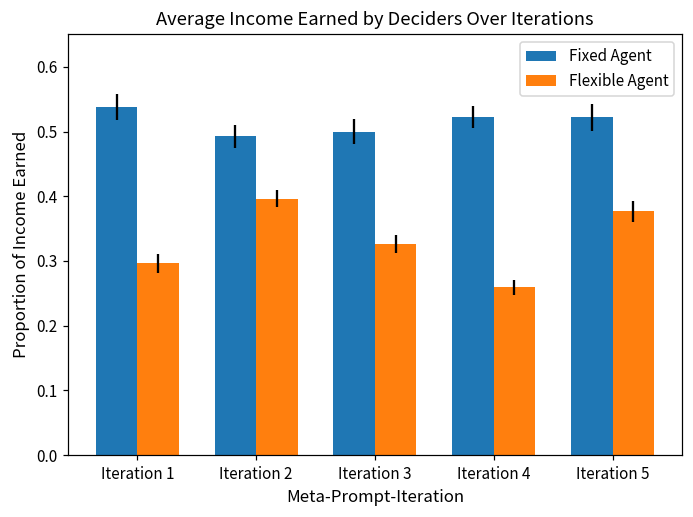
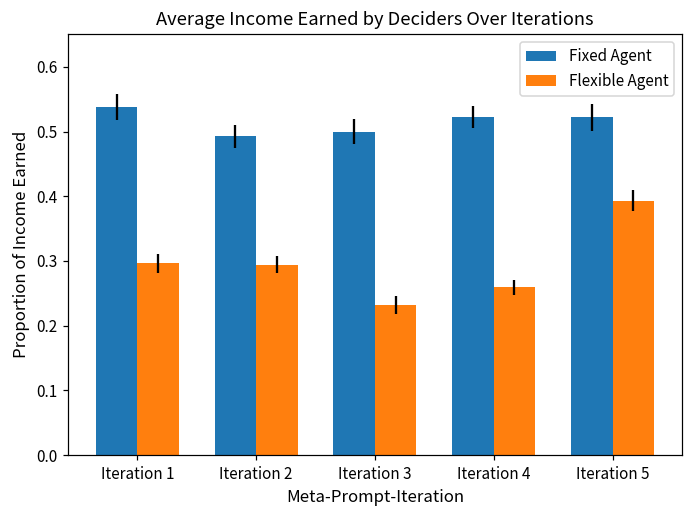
Flexible Agent, Iteration 2: 0.40 -> 0.29
Flexible Agent, Iteration 3: 0.33 -> 0.23
Flexible Agent, Iteration 5: 0.38 -> 0.39
